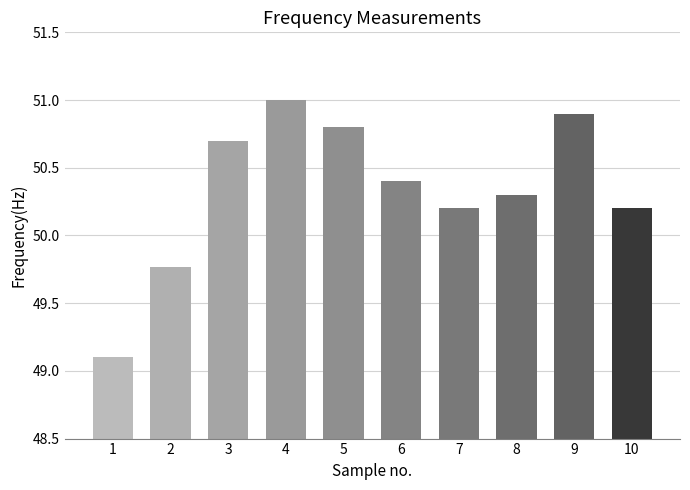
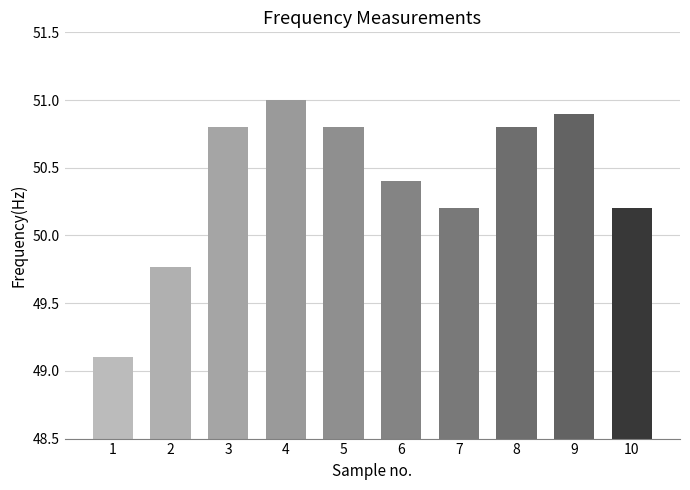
3: 50.7 -> 50.8
8: 50.3 -> 50.8
